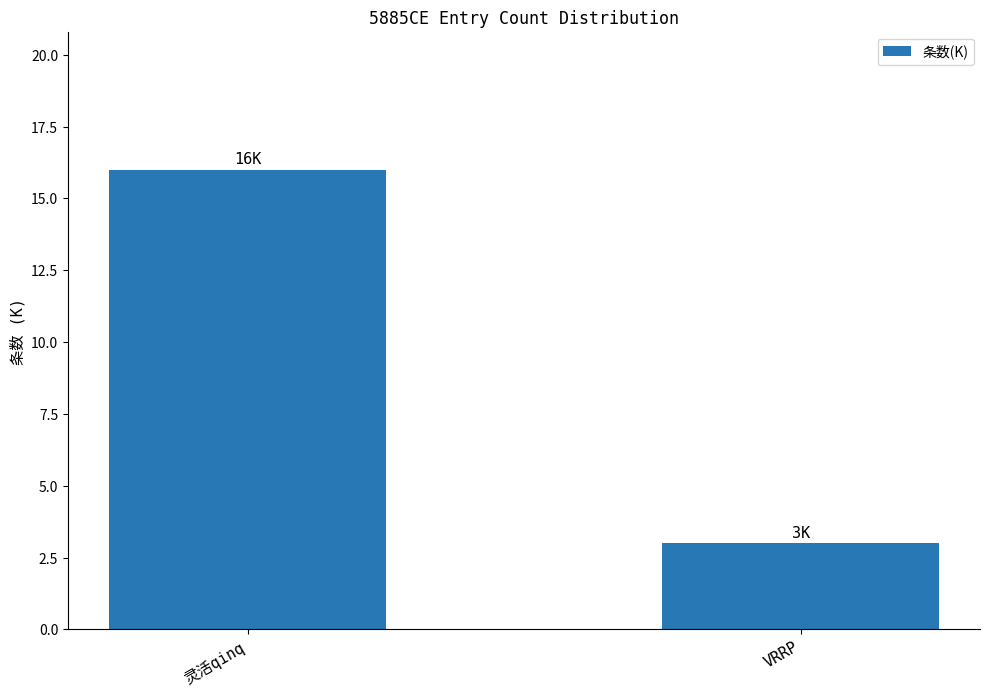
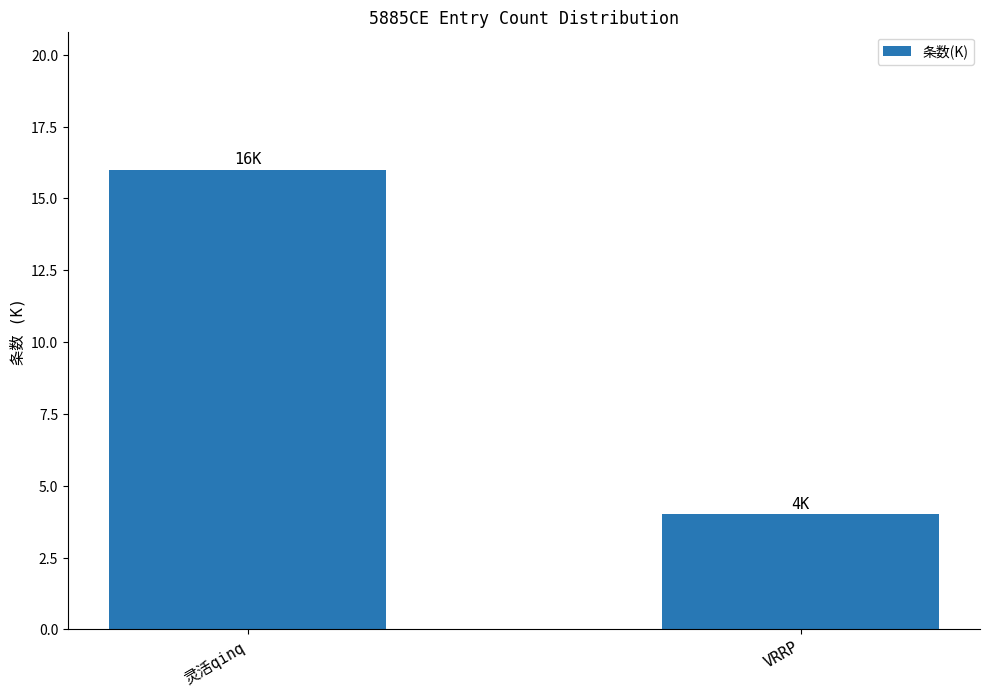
VRRP: 3K -> 4K
